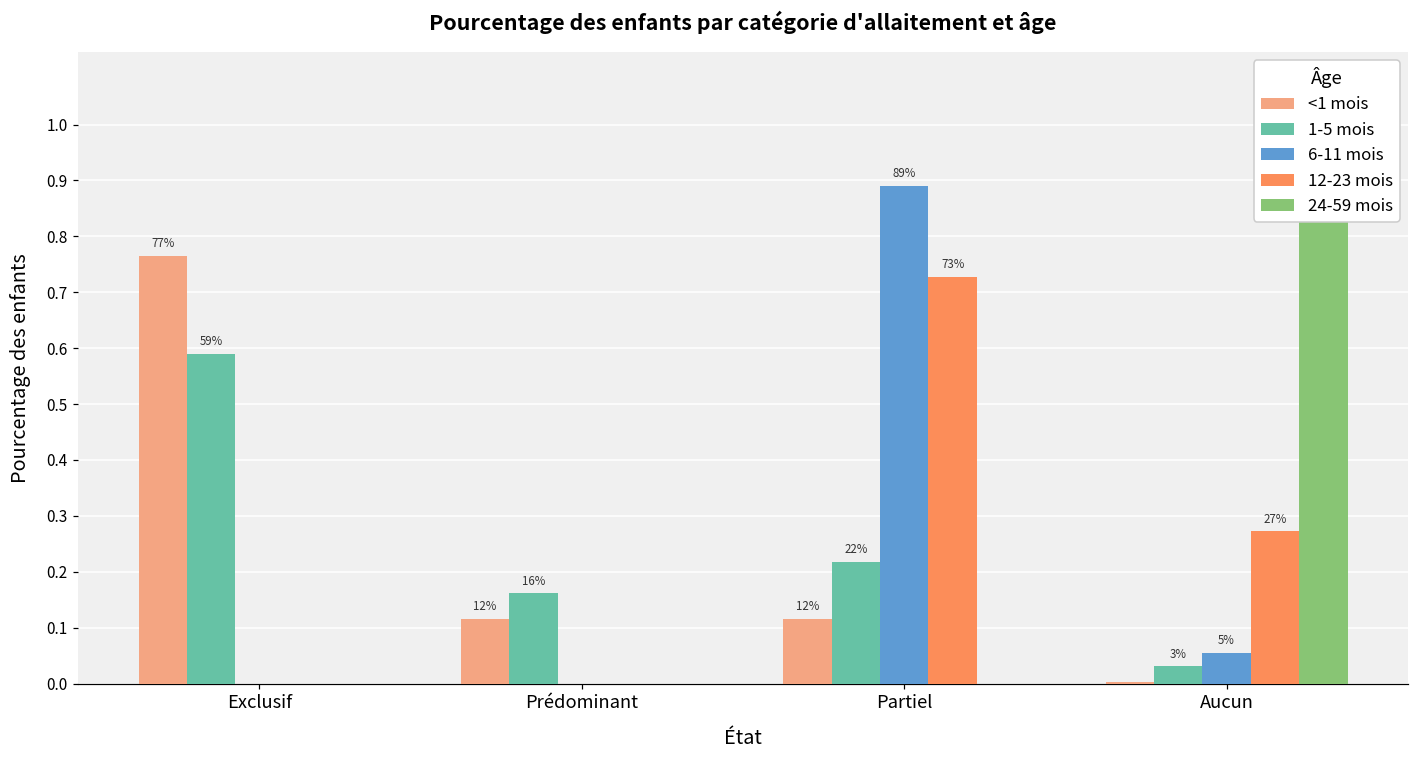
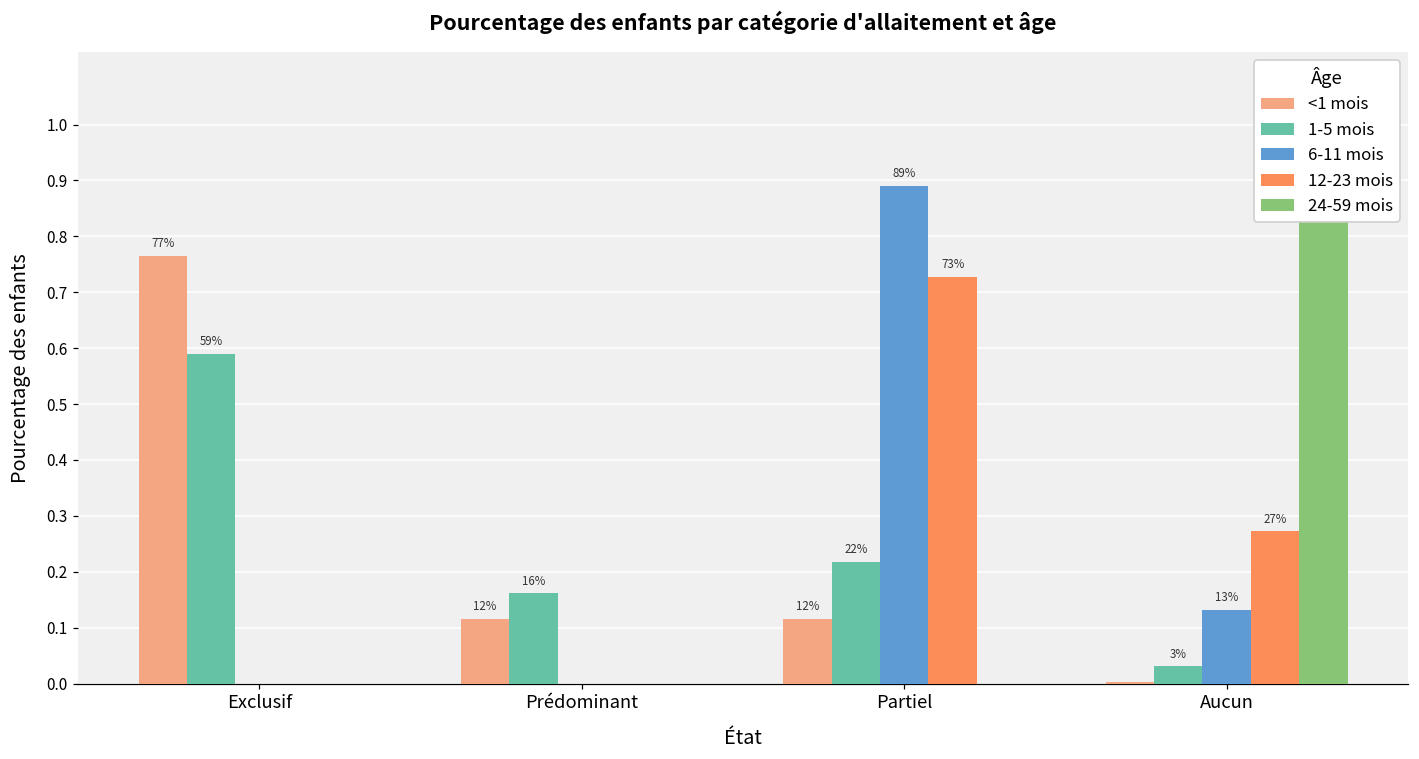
6-11 mois, Aucun: 5% -> 13%
